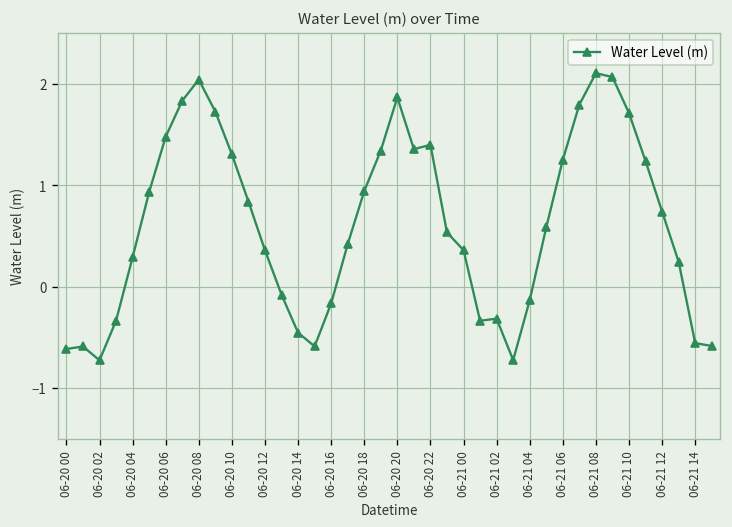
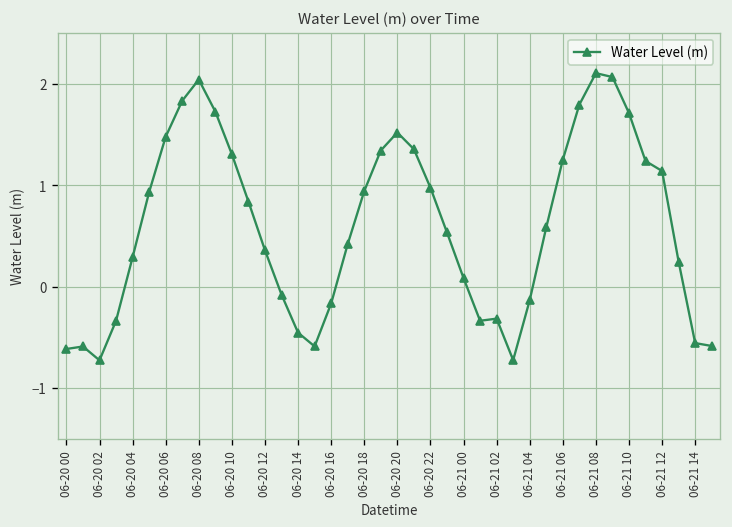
06-20 20: 1.9 -> 1.5
06-20 22: 1.4 -> 1.0
06-21 00: 0.4 -> 0.1
06-21 12: 0.7 -> 1.1
